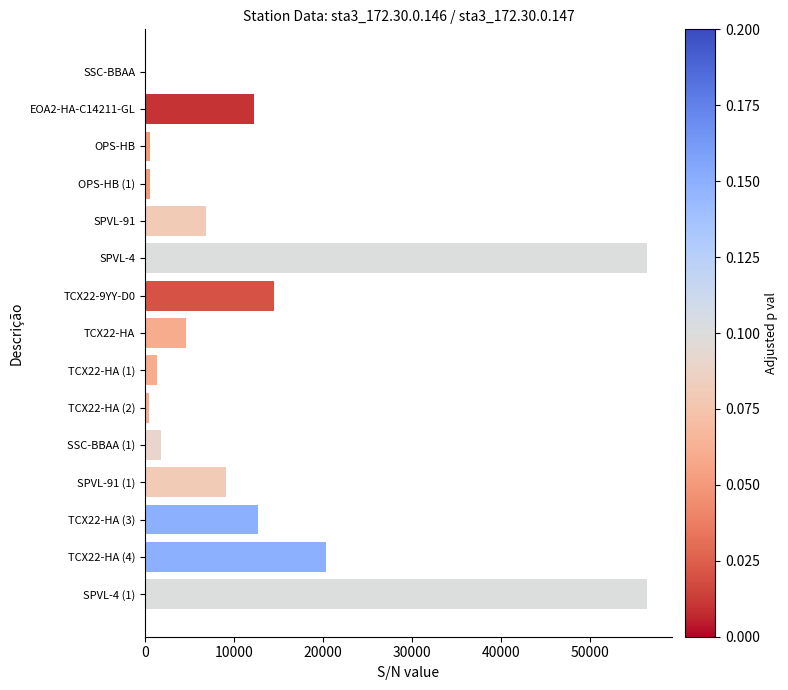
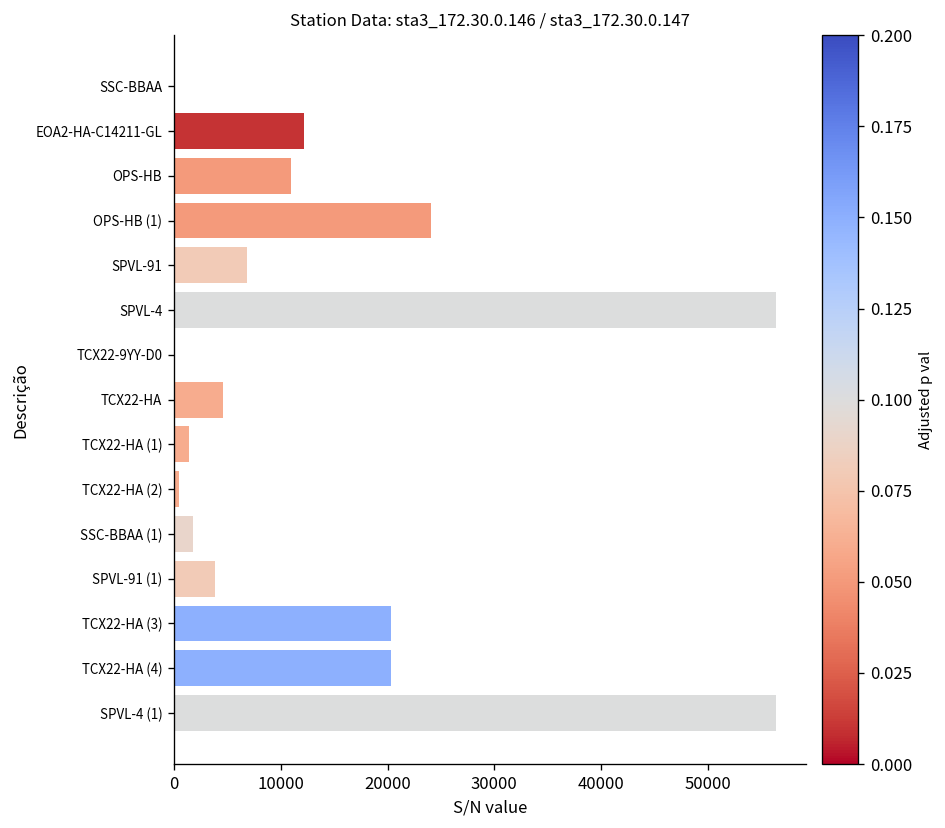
OPS-HB: 1000 -> 11000
OPS-HB (1): 1000 -> 24000
TCX22-9YY-D0: 15000 -> 0
SPVL-91 (1): 9000 -> 4000
TCX22-HA (3): 13000 -> 20000
